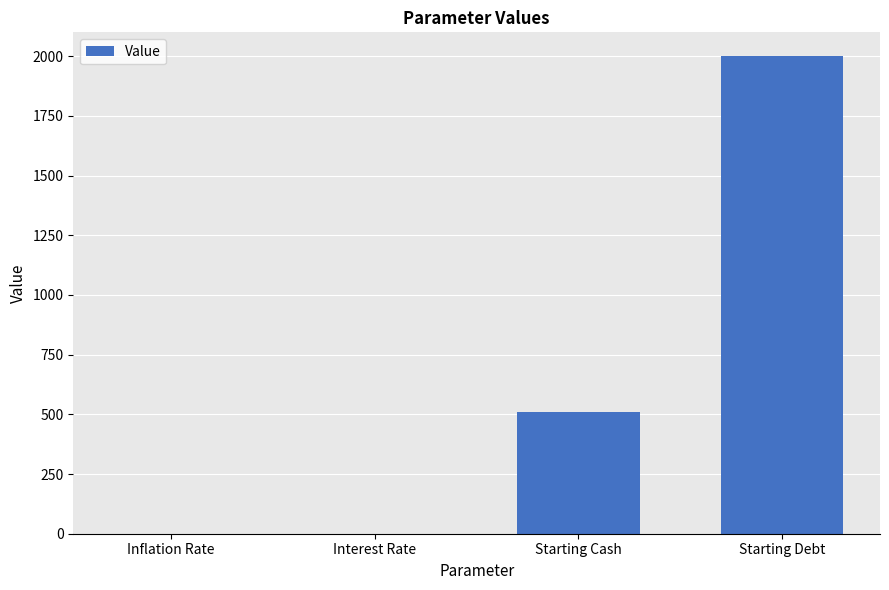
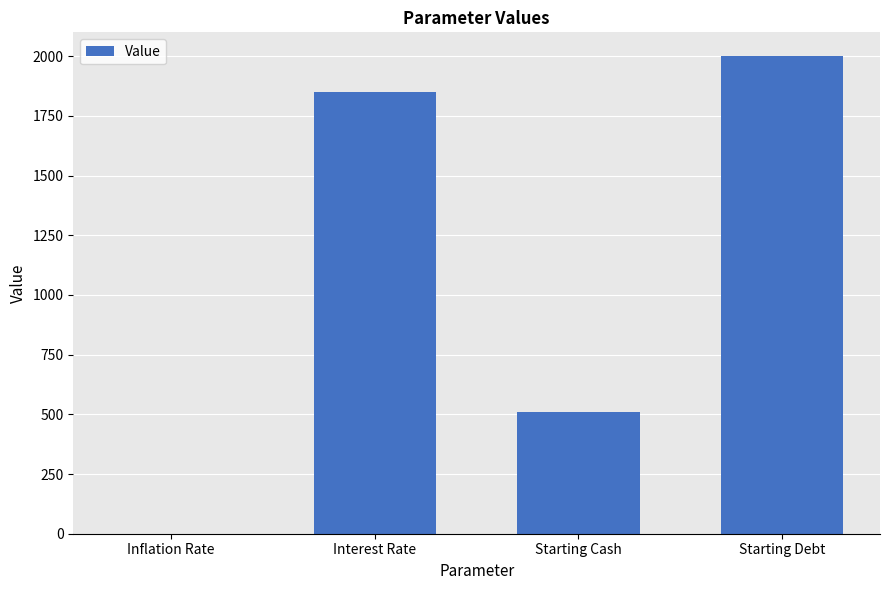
Interest Rate: 0 -> 1850
